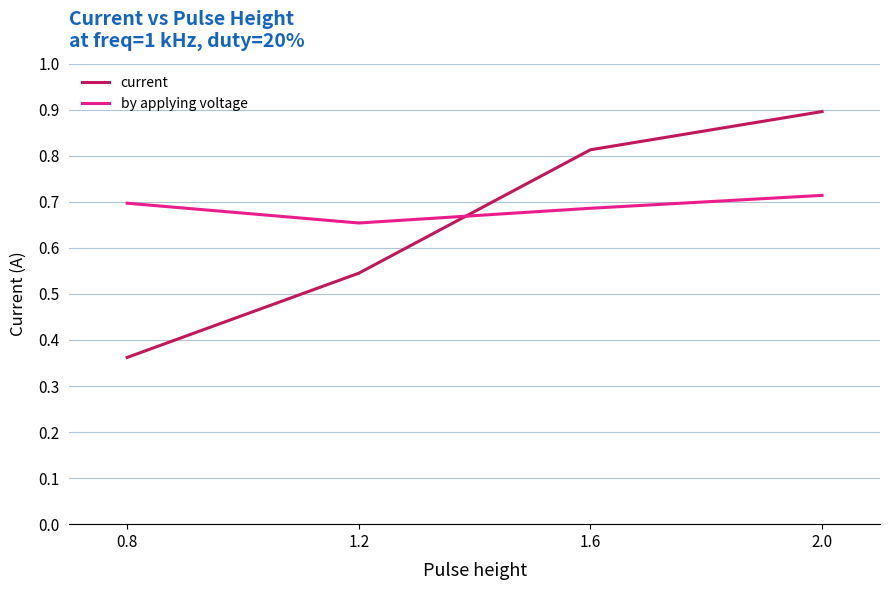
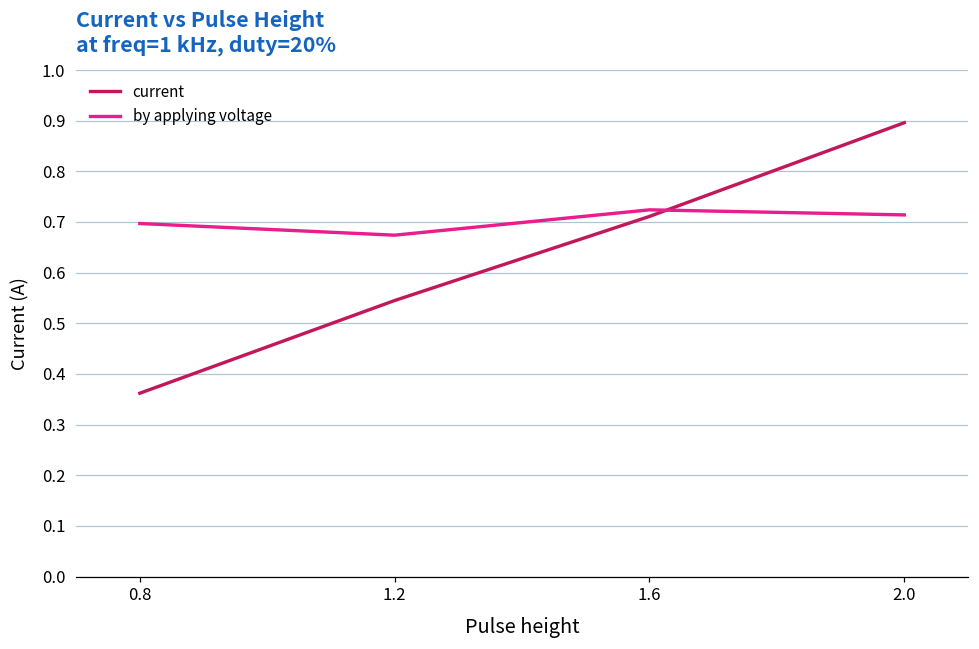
by applying voltage, 1.2: 0.65 -> 0.67
current, 1.6: 0.81 -> 0.71
by applying voltage, 1.6: 0.69 -> 0.72
